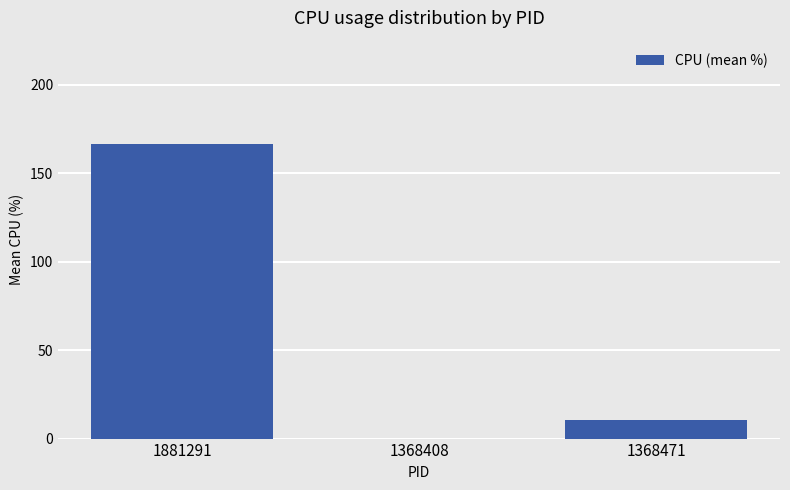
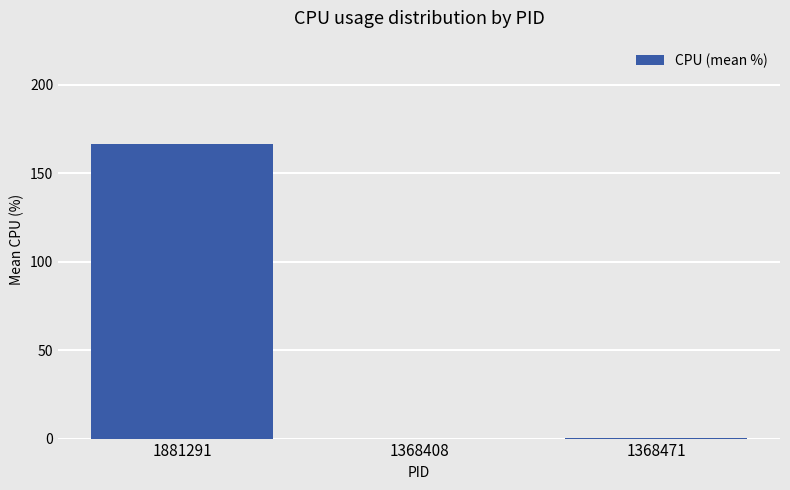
1368471: 11 -> 0
